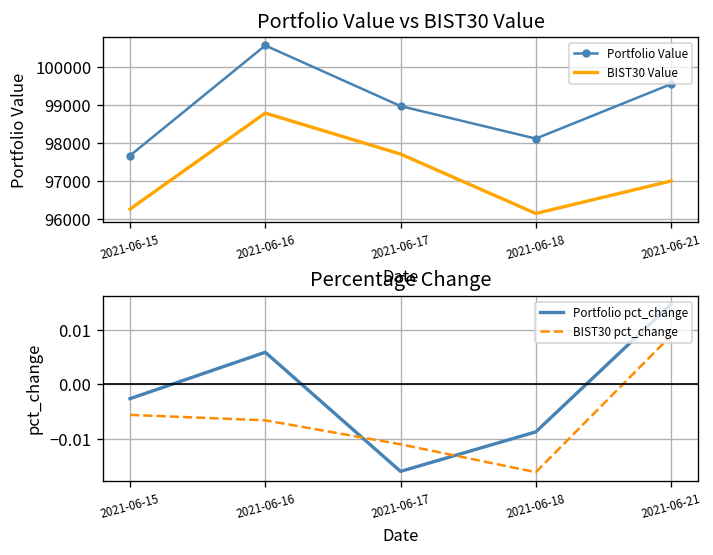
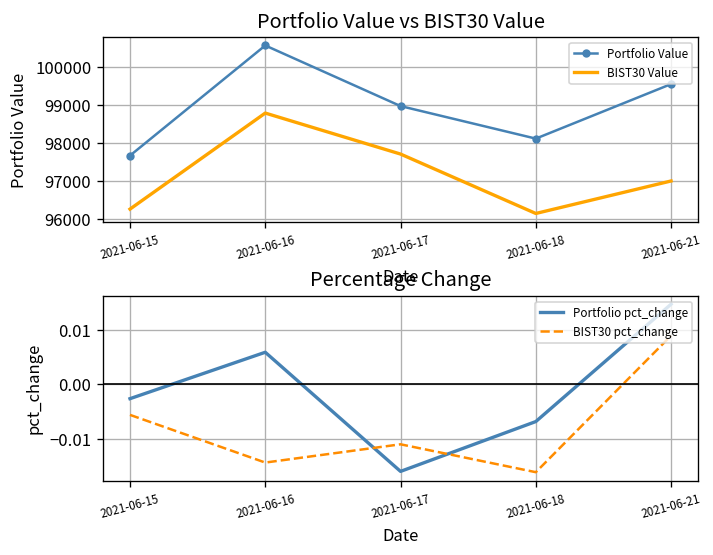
Percentage Change, BIST30 pct_change, 2021-06-16: -0.007 -> -0.014
Percentage Change, Portfolio pct_change, 2021-06-18: -0.009 -> -0.007
